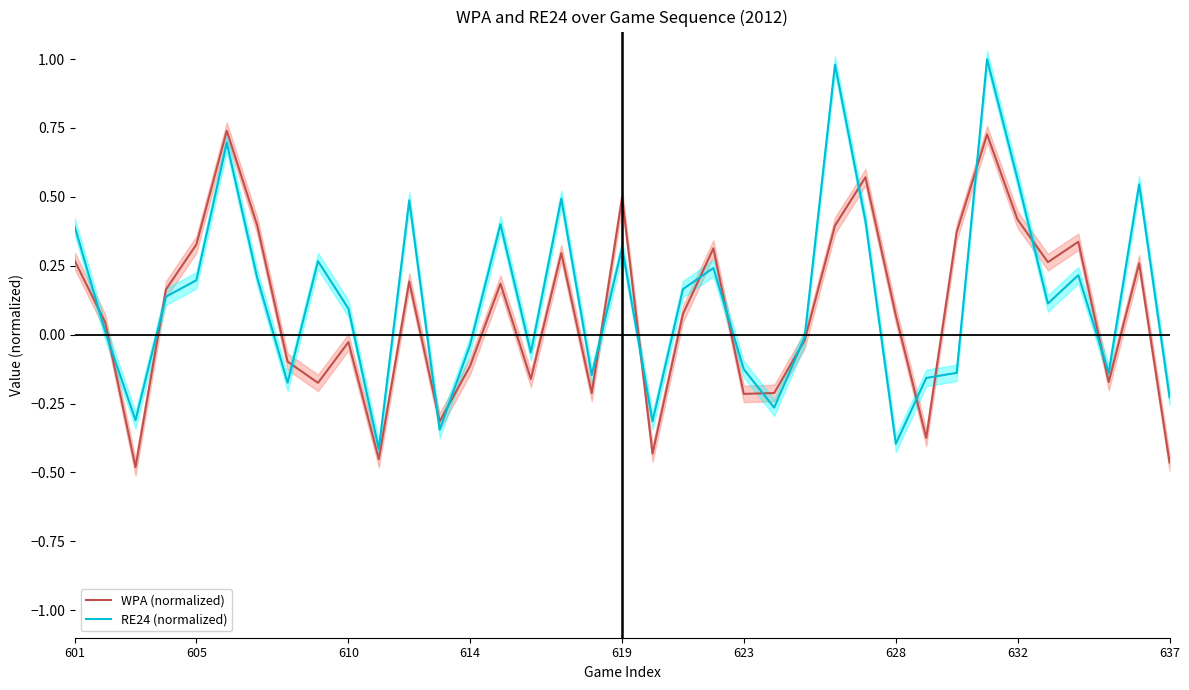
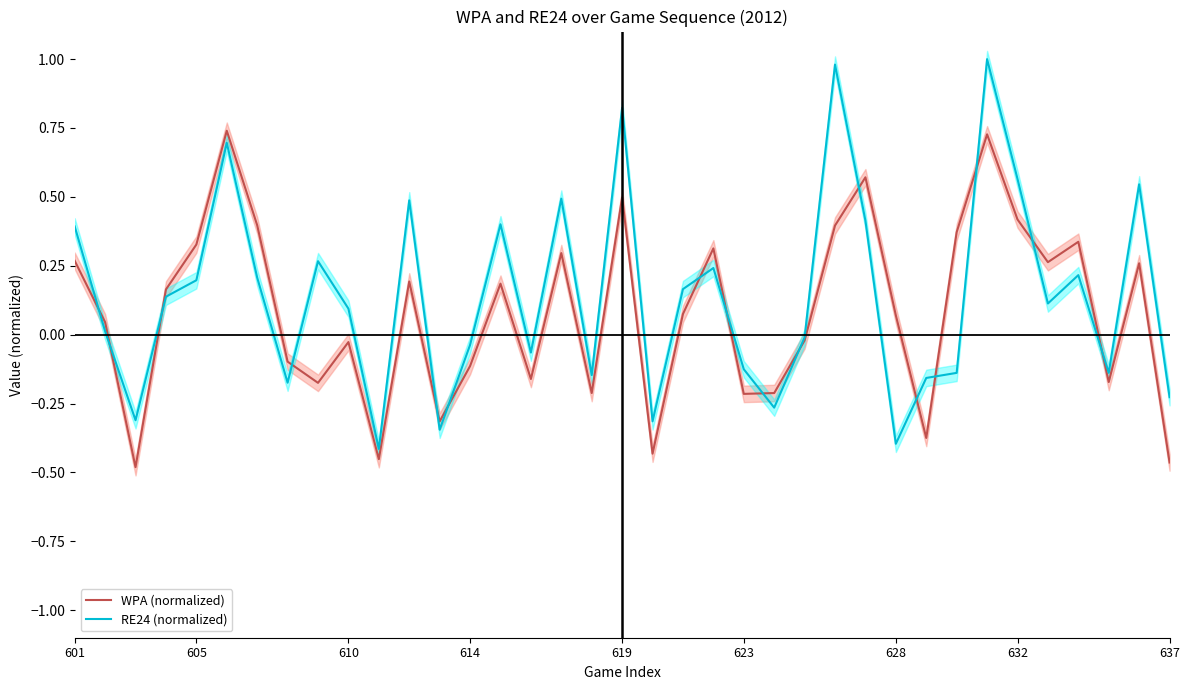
RE24 (normalized), 619: 0.32 -> 0.82
